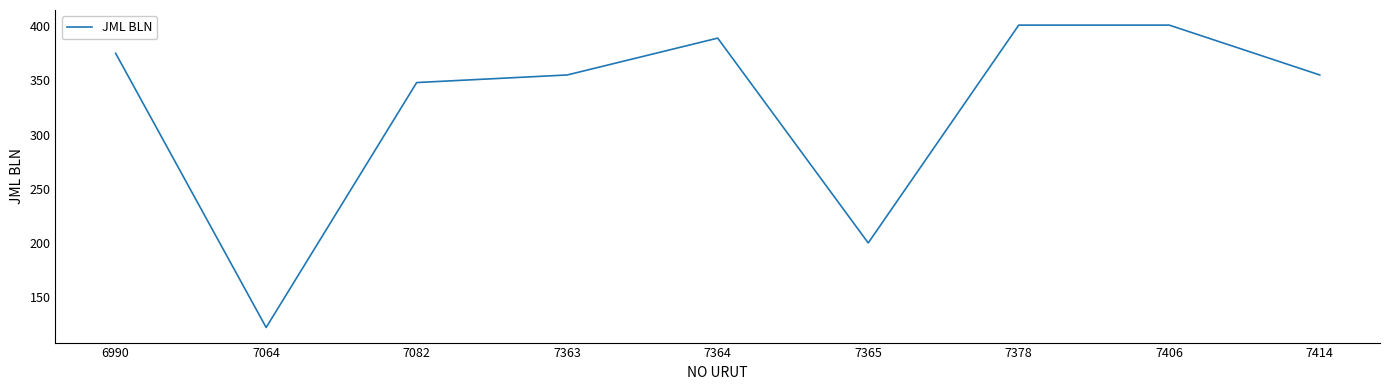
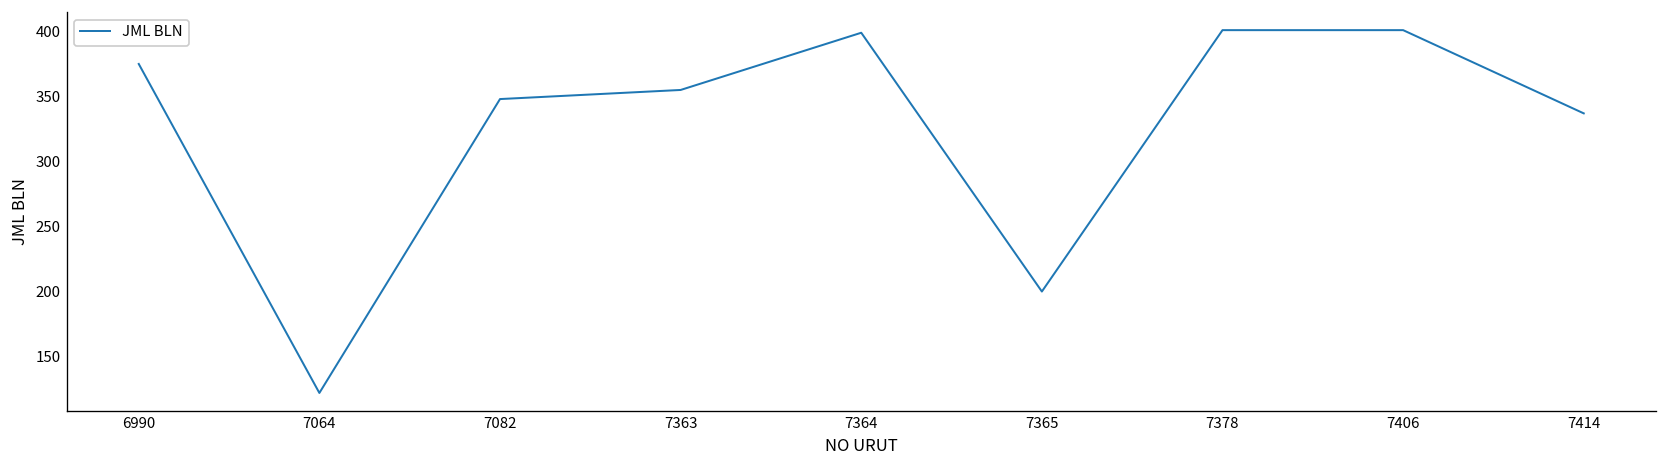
7364: 389 -> 399
7414: 355 -> 337
